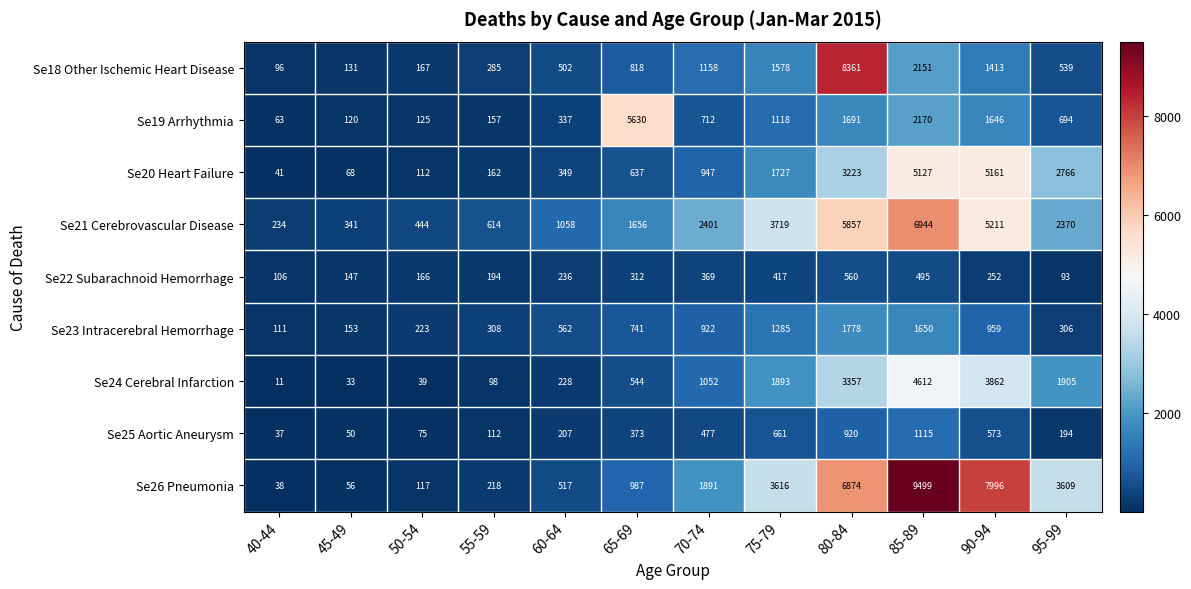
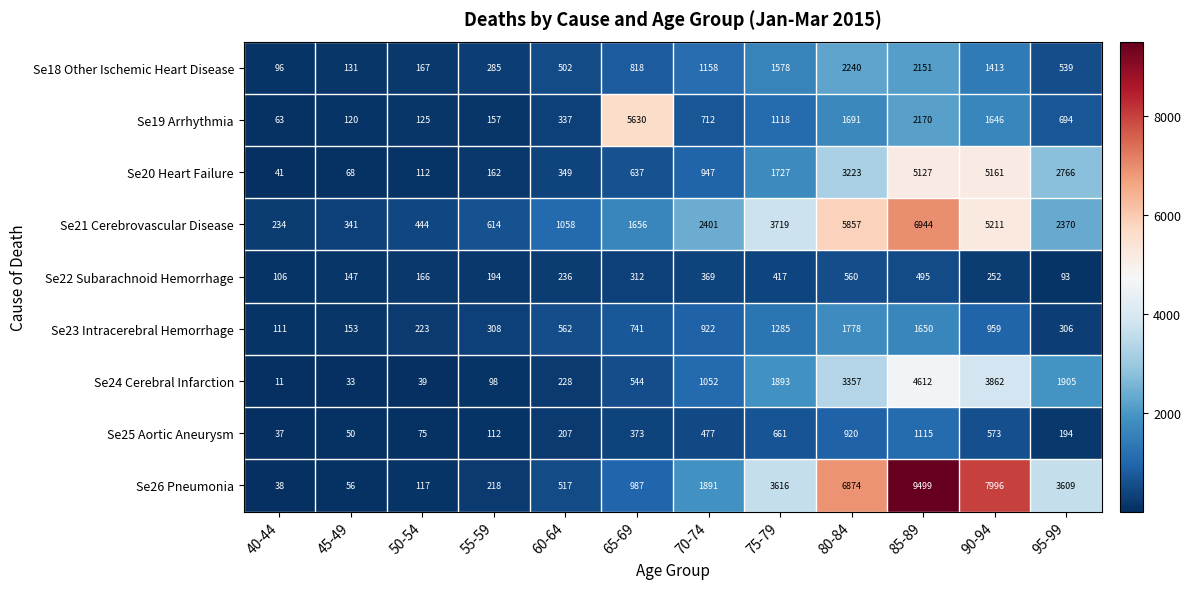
Se18 Other Ischemic Heart Disease, 80-84: 8361 -> 2240
